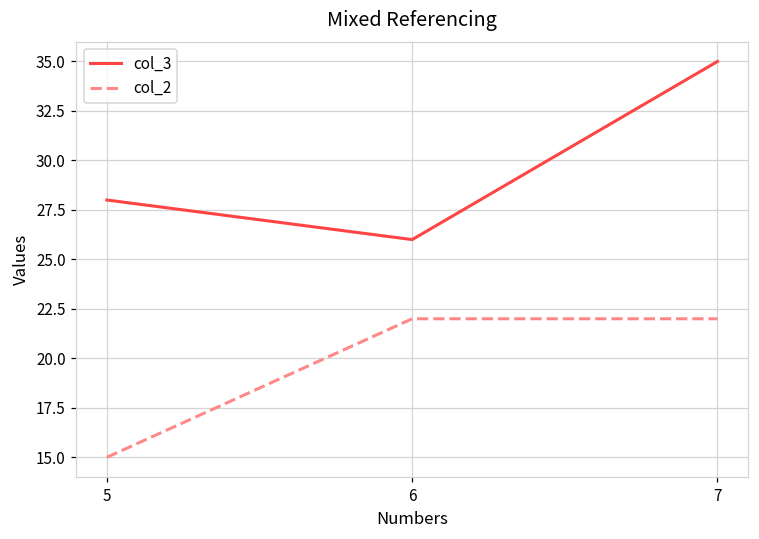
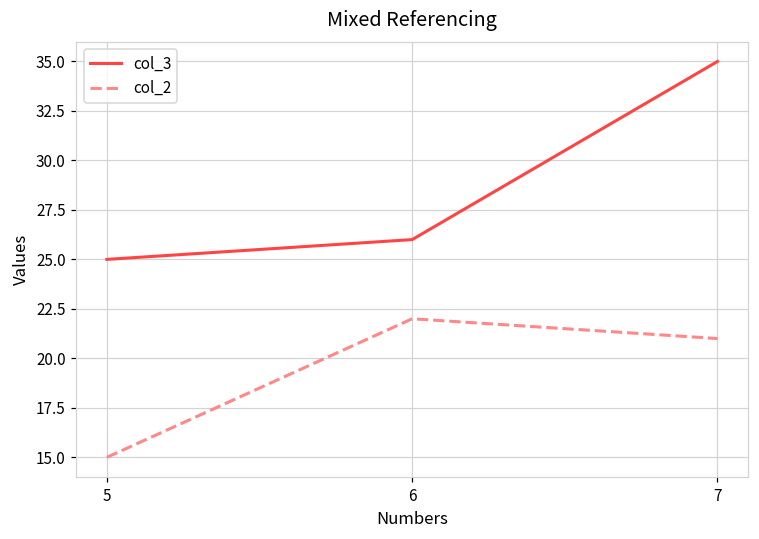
col_3, 5: 28 -> 25
col_2, 7: 22 -> 21
